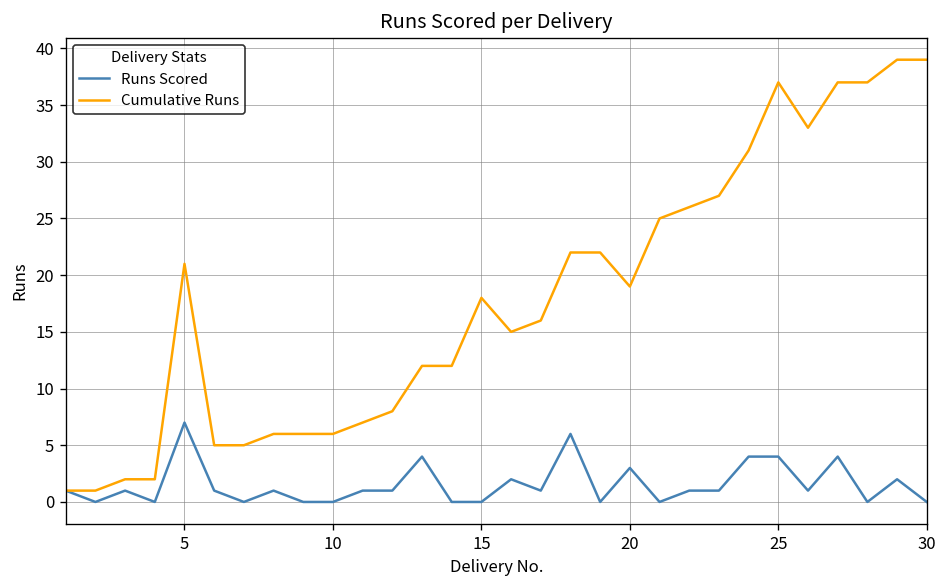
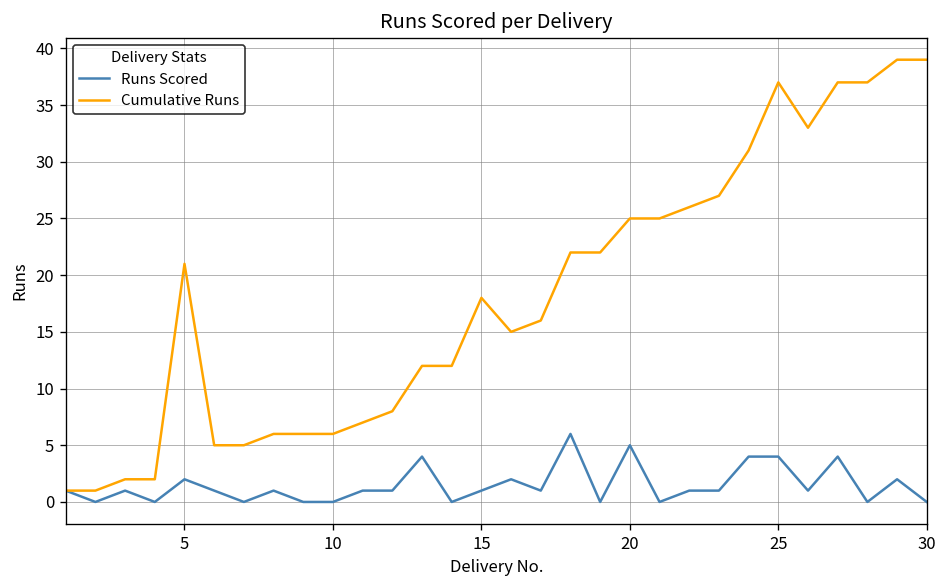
Runs Scored, 5: 7 -> 2
Runs Scored, 15: 0 -> 1
Runs Scored, 20: 3 -> 5
Cumulative Runs, 20: 19 -> 25
